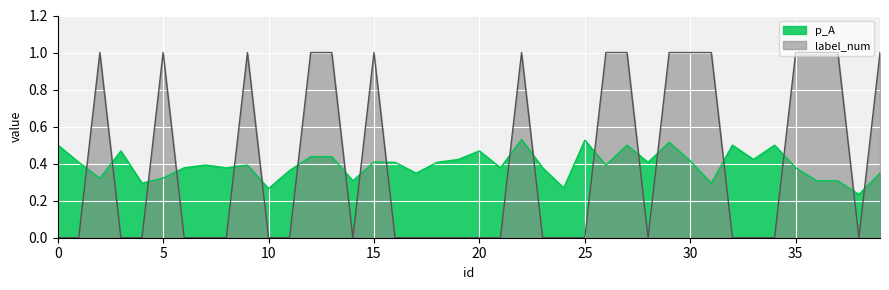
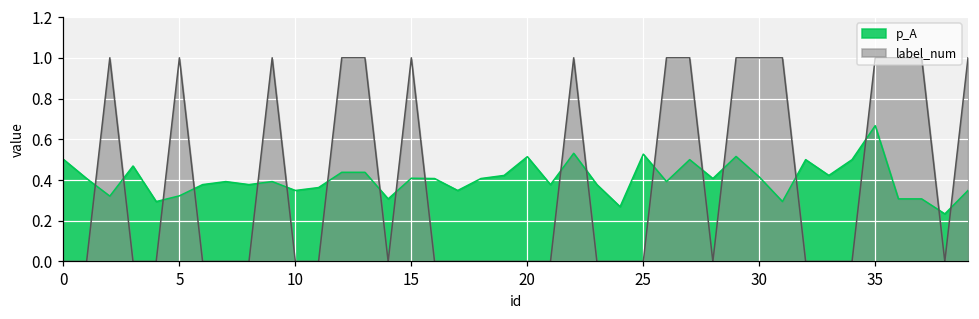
p_A, 10: 0.27 -> 0.35
p_A, 20: 0.47 -> 0.51
p_A, 35: 0.38 -> 0.67
